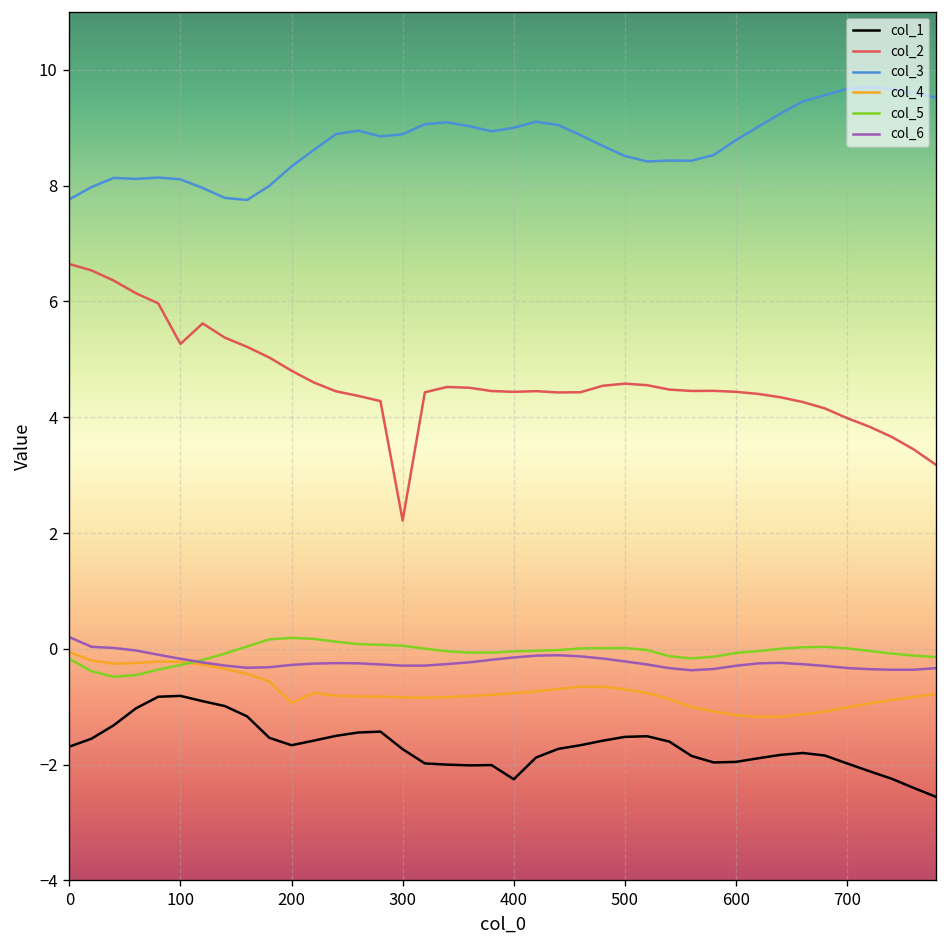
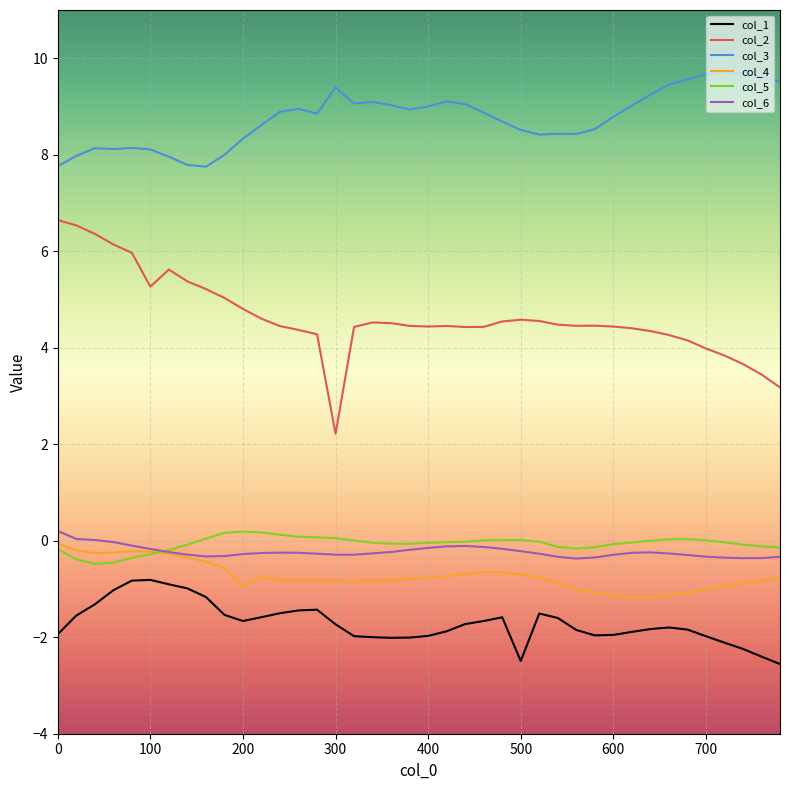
col_1, 0: -1.7 -> -1.9
col_3, 300: 8.9 -> 9.4
col_1, 400: -2.3 -> -2.0
col_1, 500: -1.5 -> -2.5
